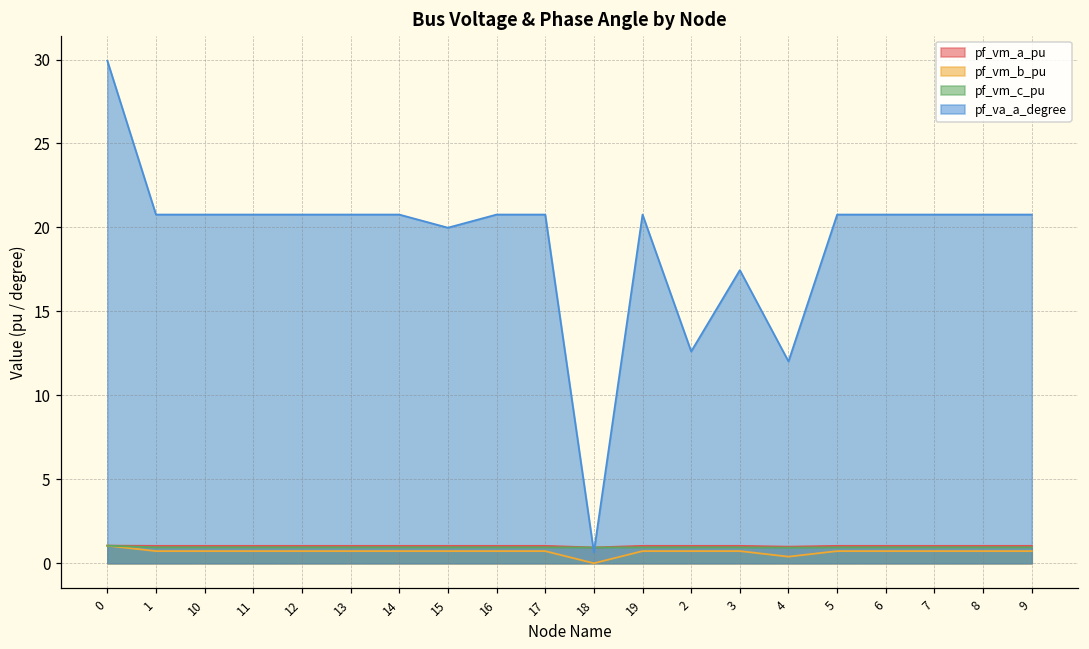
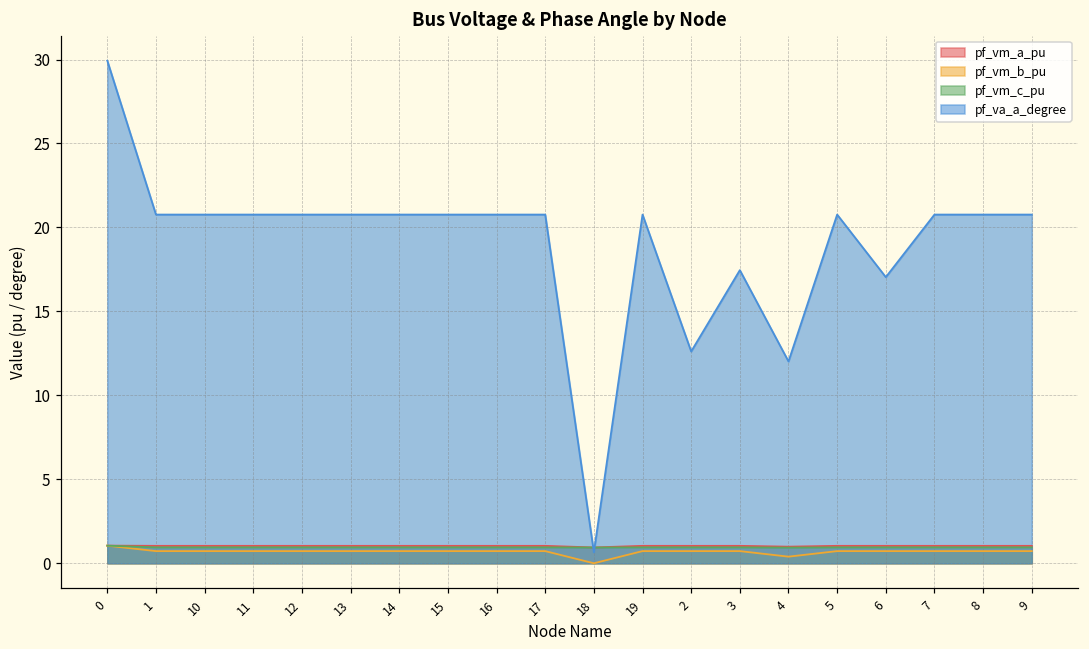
pf_va_a_degree, 15: 20.0 -> 20.8
pf_va_a_degree, 6: 20.8 -> 17.0
